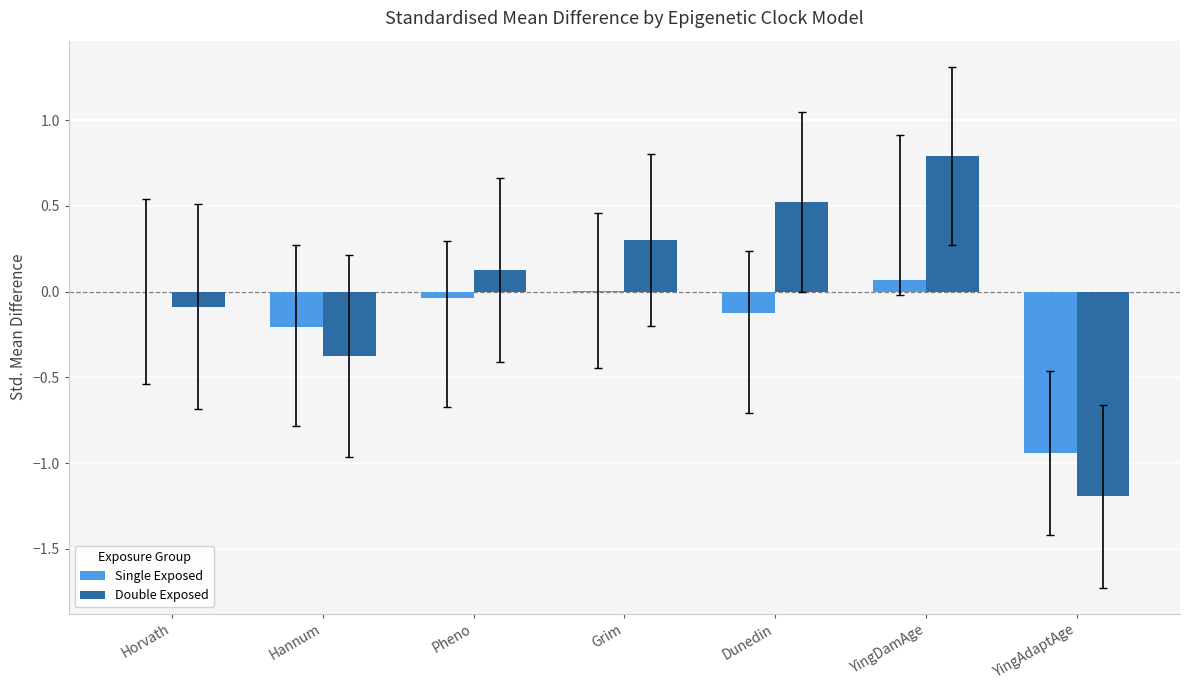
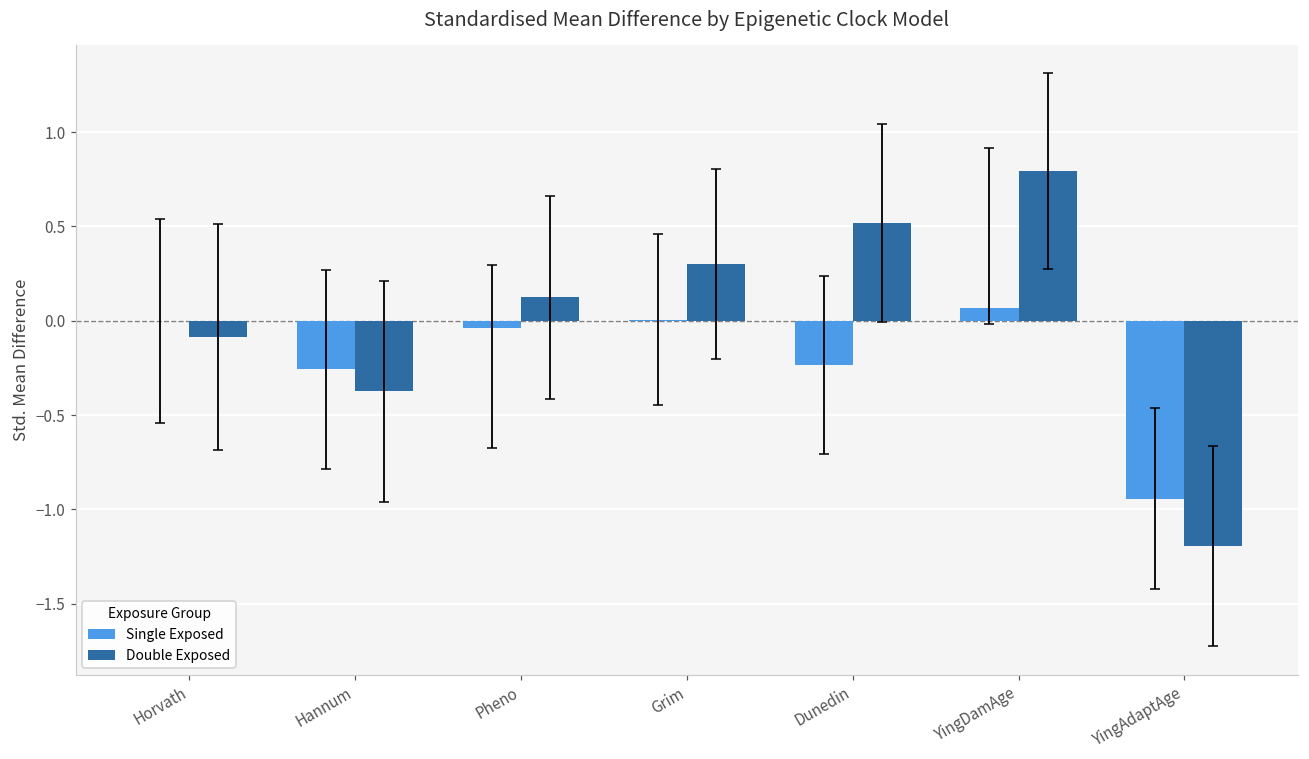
Single Exposed, Hannum: -0.20 -> -0.26
Single Exposed, Dunedin: -0.13 -> -0.23
